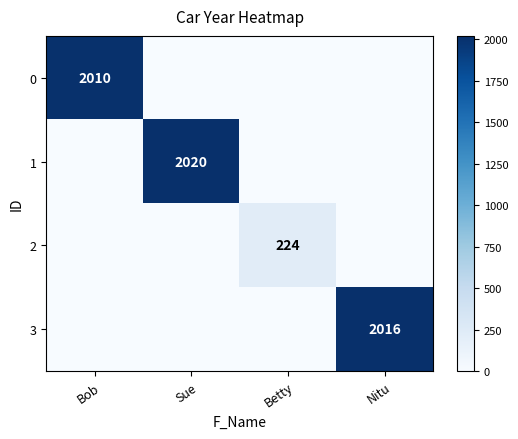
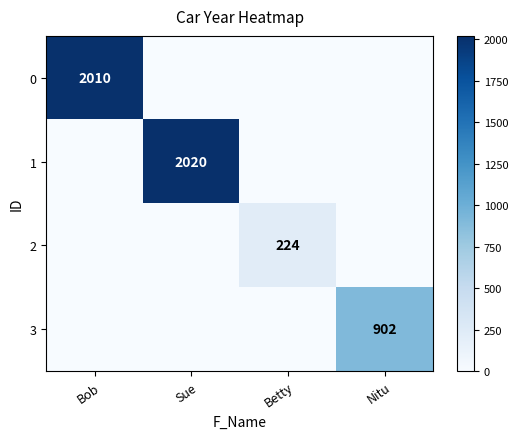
3, Nitu: 2016 -> 902
